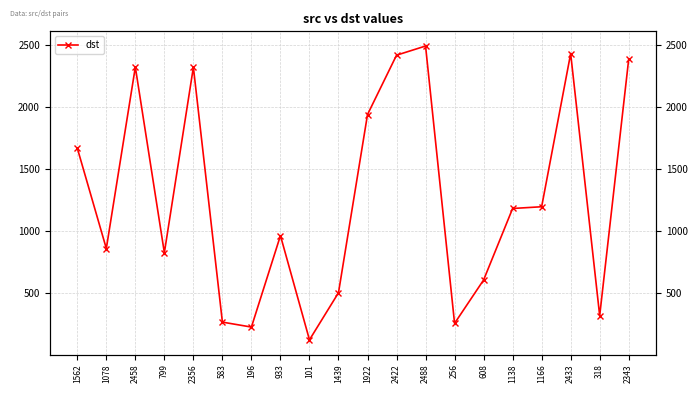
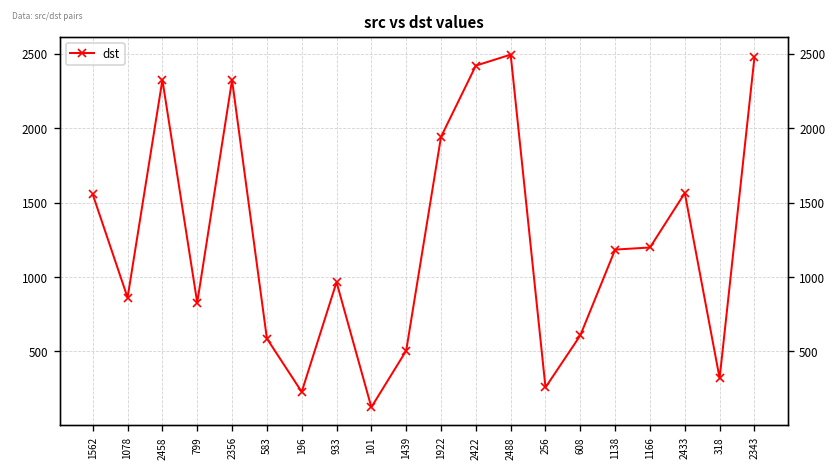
1562: 1670 -> 1560
583: 270 -> 590
2433: 2430 -> 1560
2343: 2390 -> 2480
